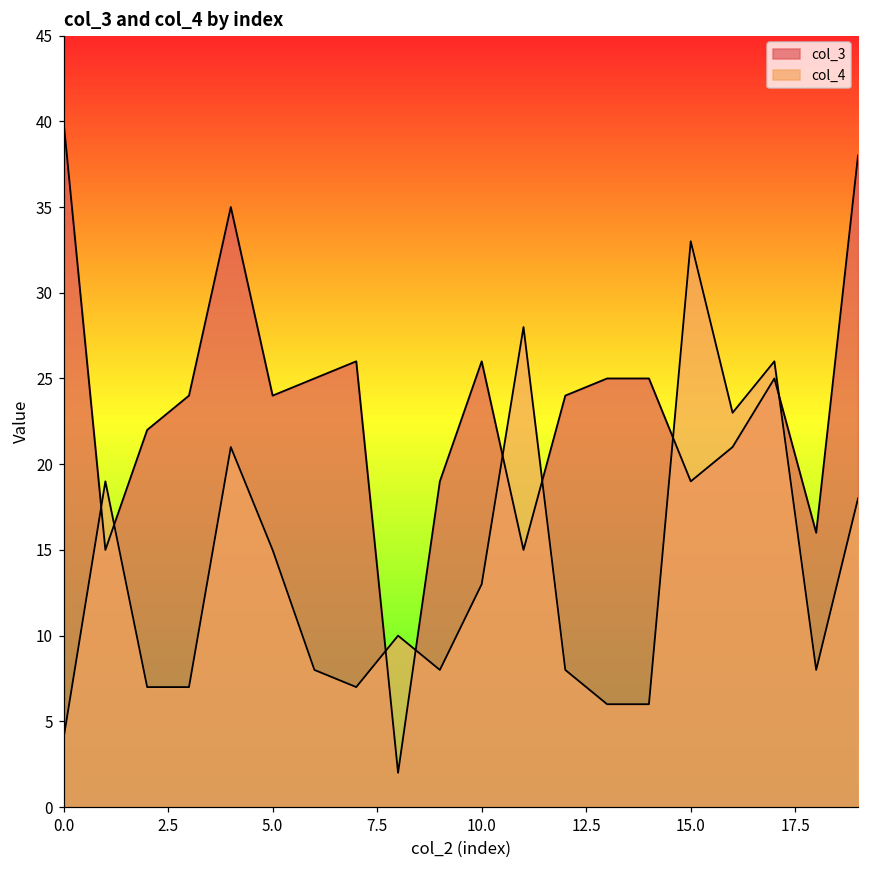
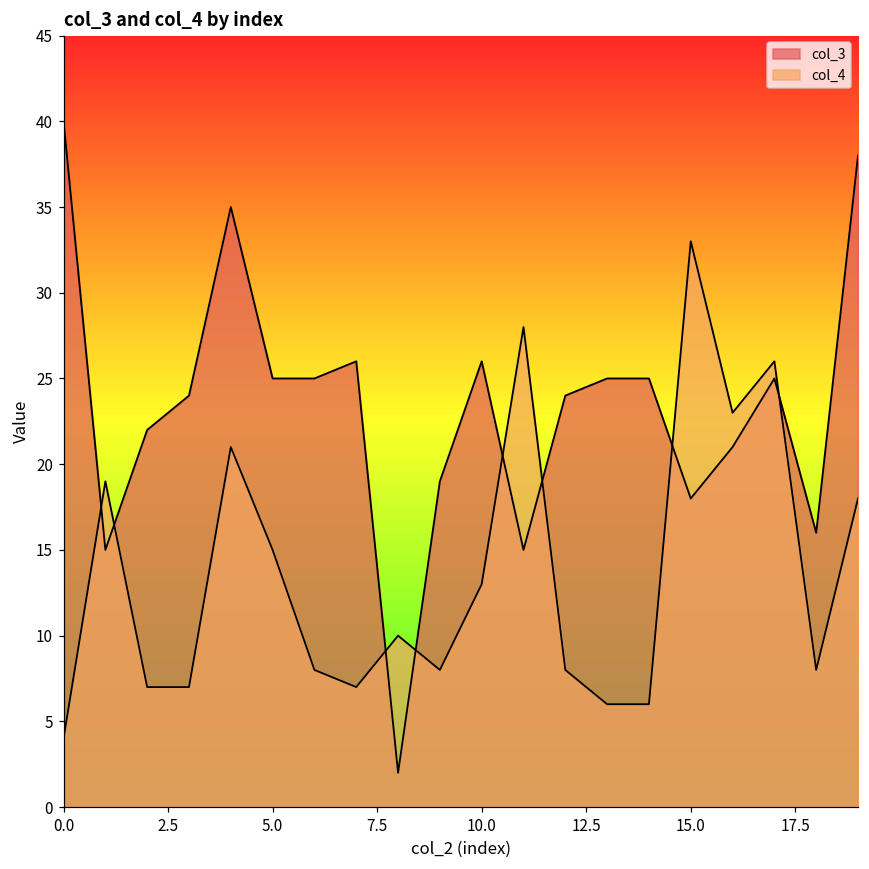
col_3, 5.0: 24 -> 25
col_3, 15.0: 19 -> 18
